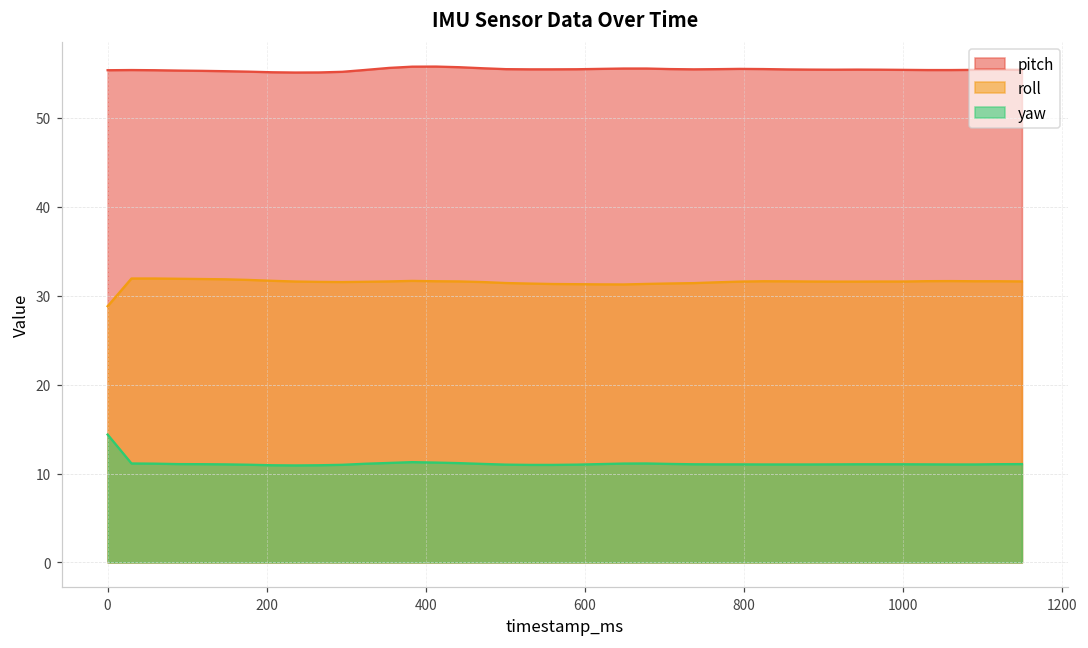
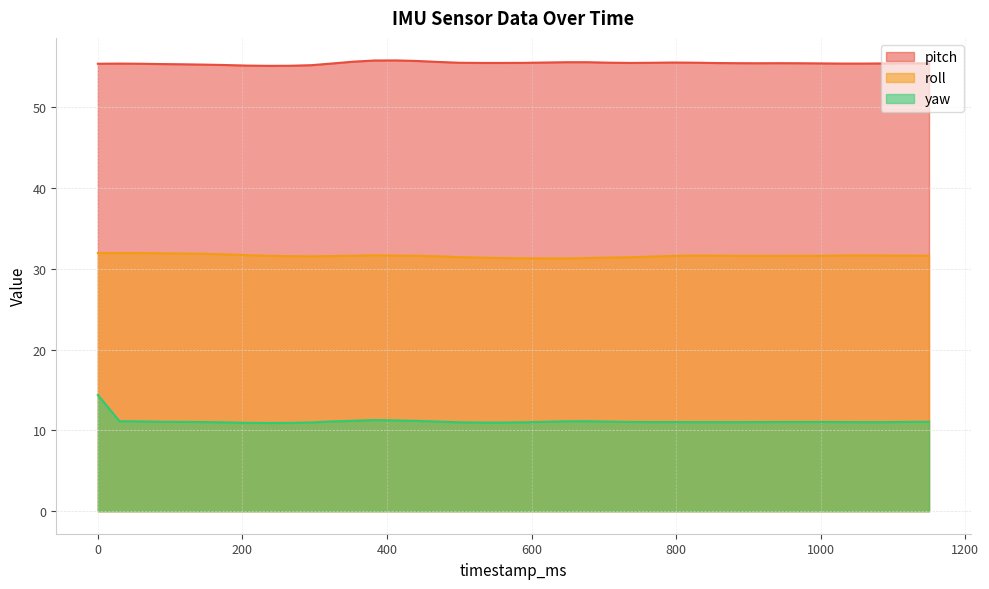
roll, 0: 29 -> 32
